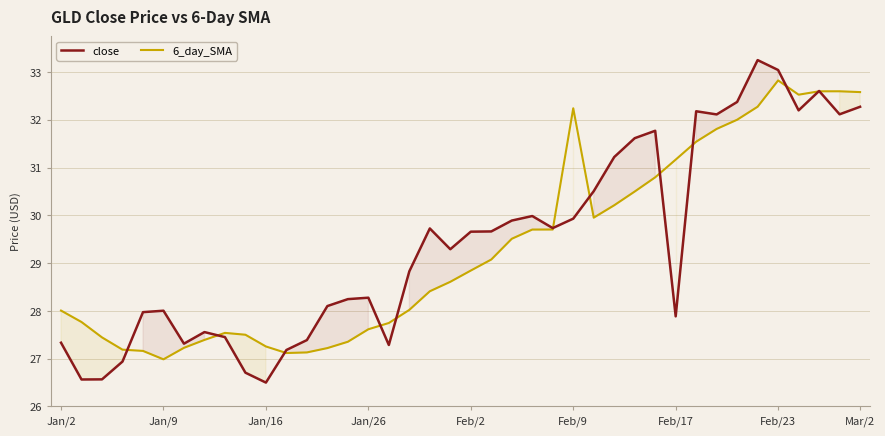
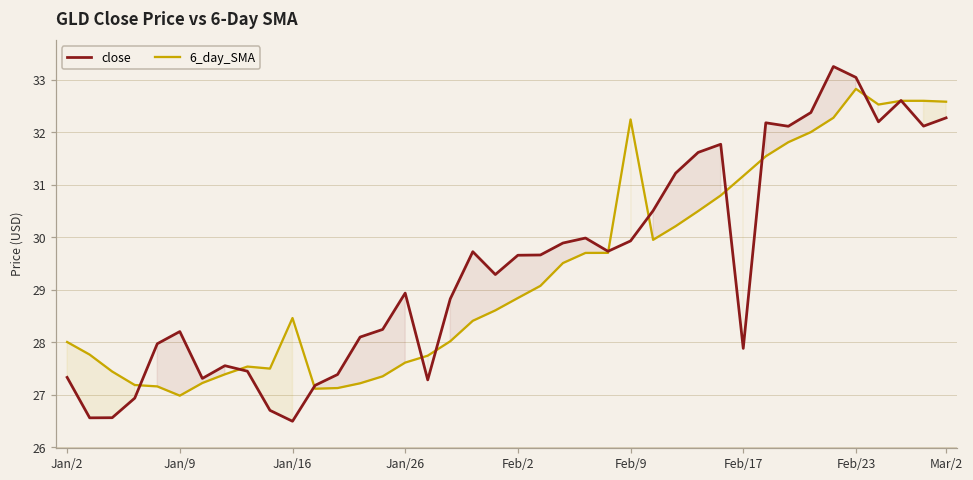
close, Jan/9: 28.0 -> 28.2
6_day_SMA, Jan/16: 27.3 -> 28.5
close, Jan/26: 28.3 -> 28.9
